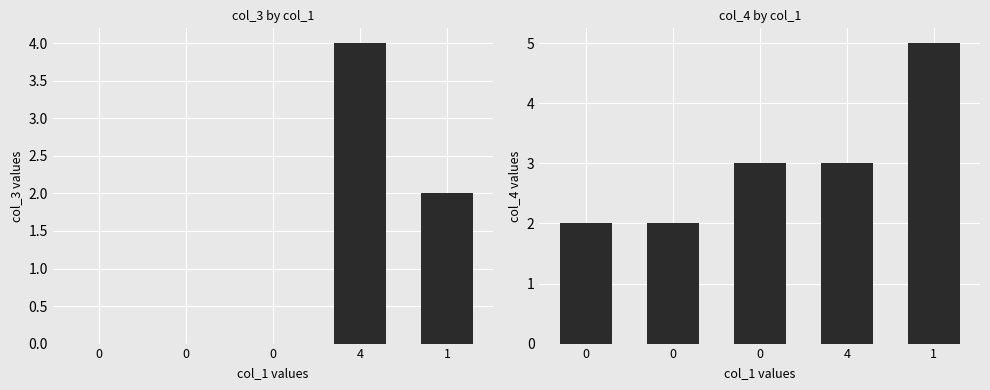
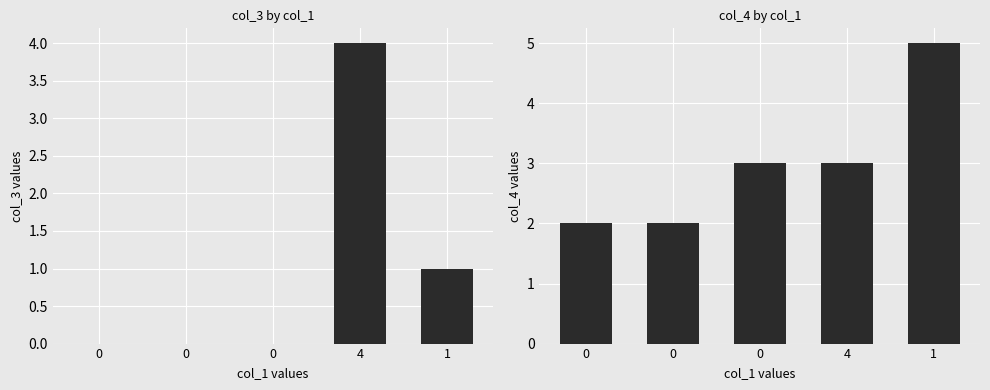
col_3 by col_1, 1: 2 -> 1
